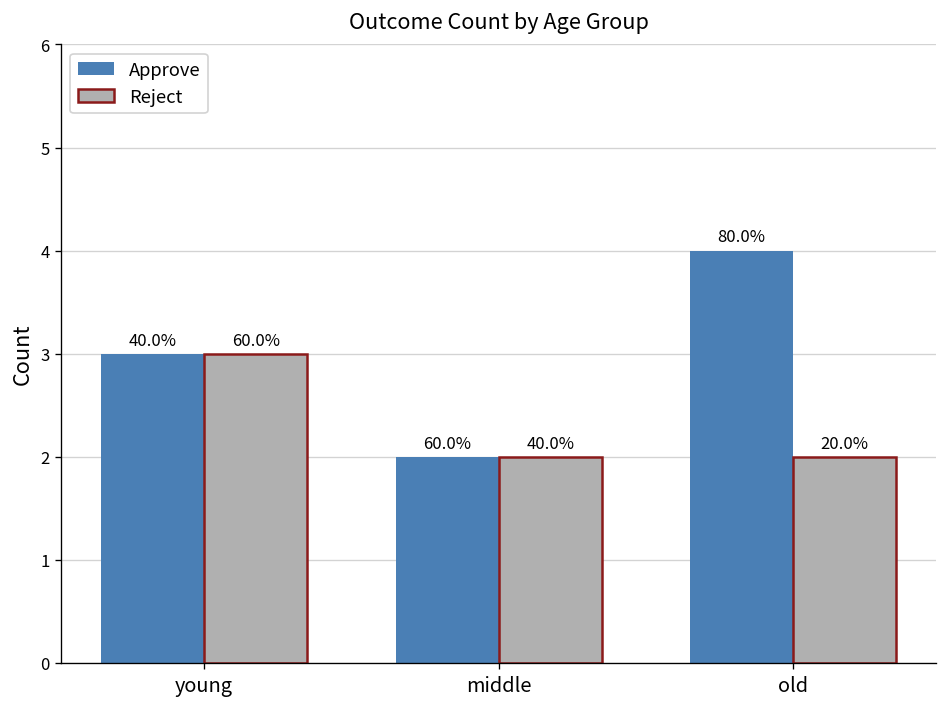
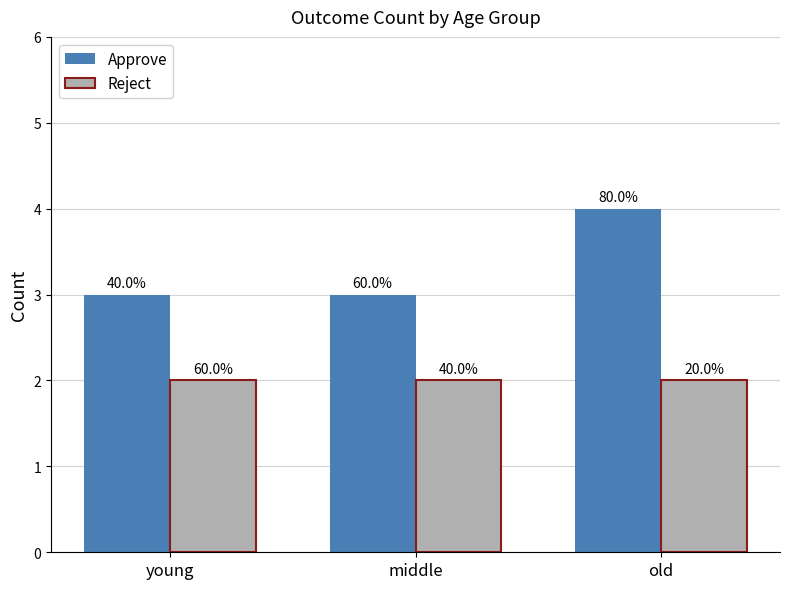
Reject, young: 3 -> 2
Approve, middle: 2 -> 3
